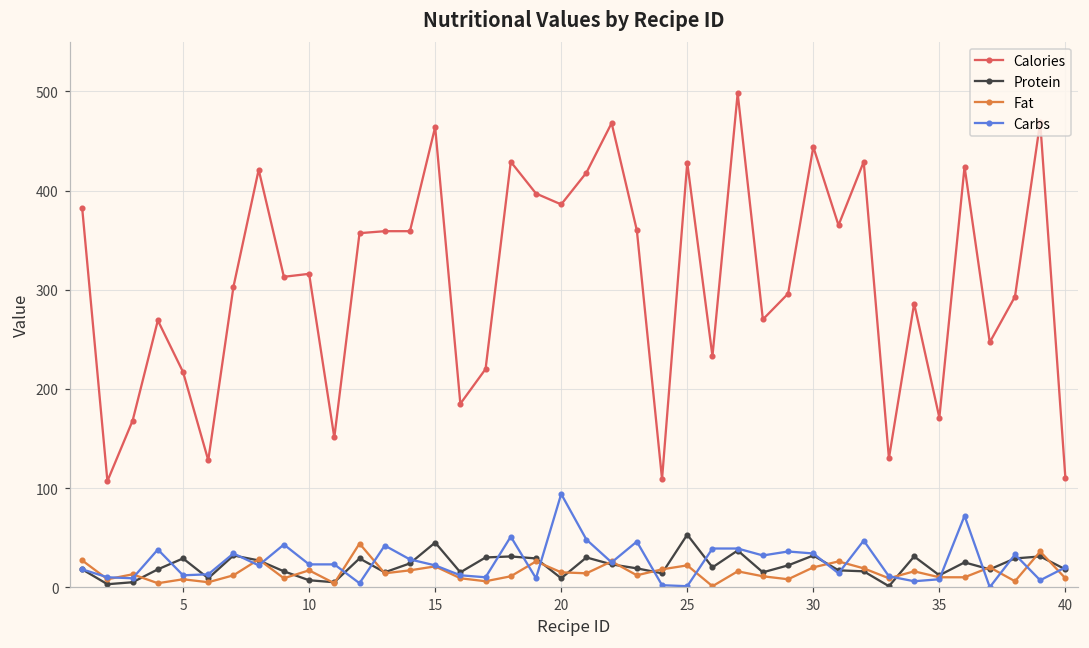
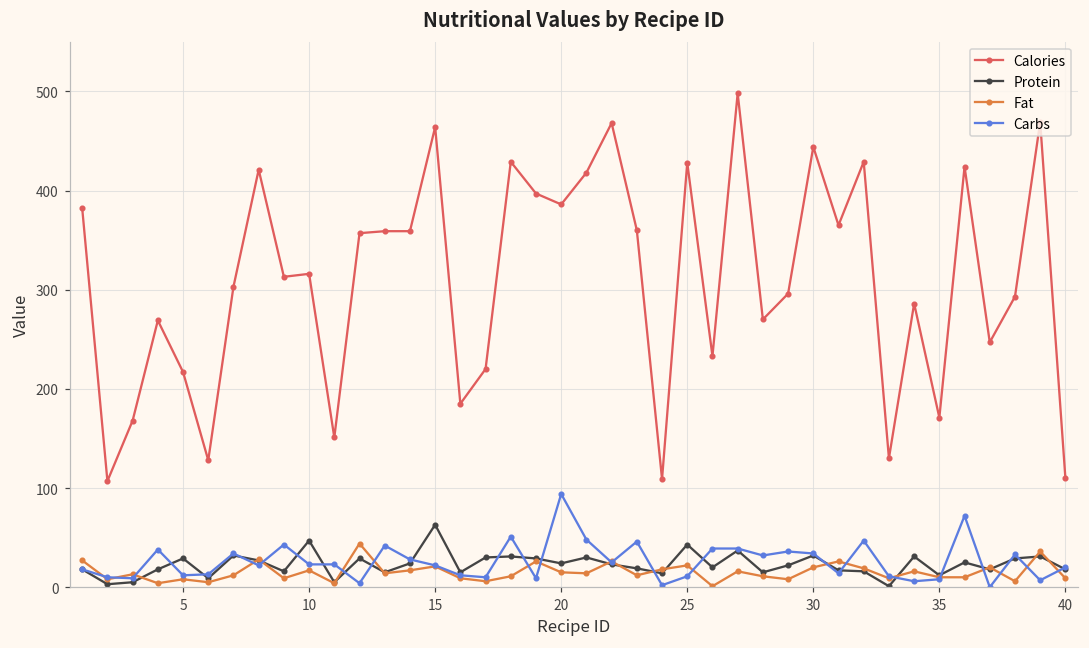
Protein, 10: 10 -> 50
Protein, 15: 50 -> 60
Protein, 20: 10 -> 20
Protein, 25: 50 -> 40
Carbs, 25: 0 -> 10
